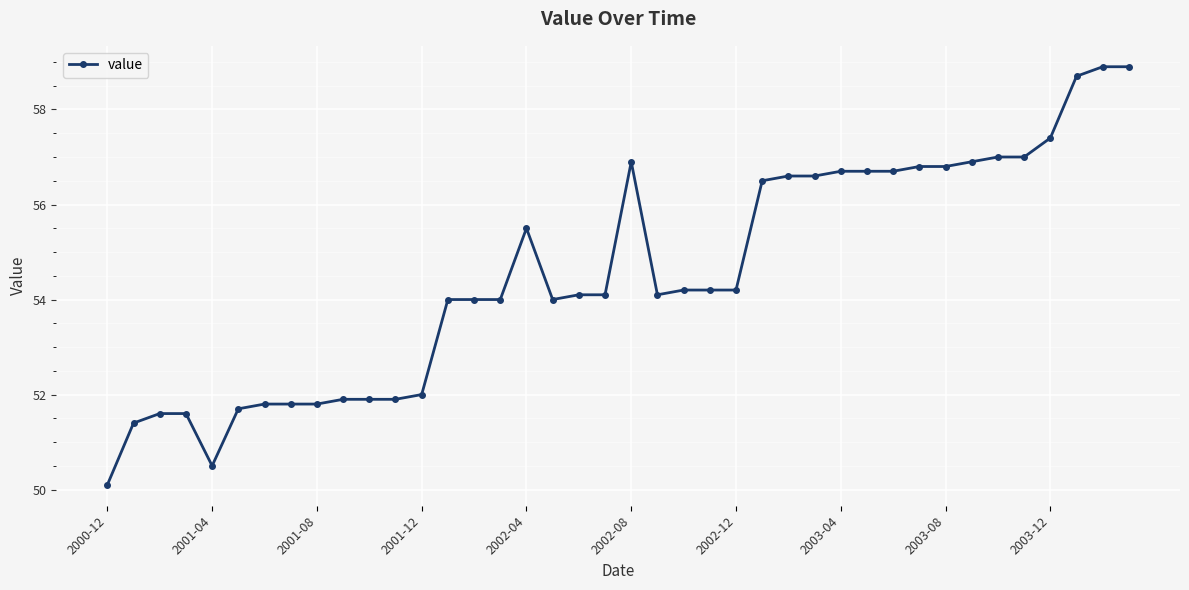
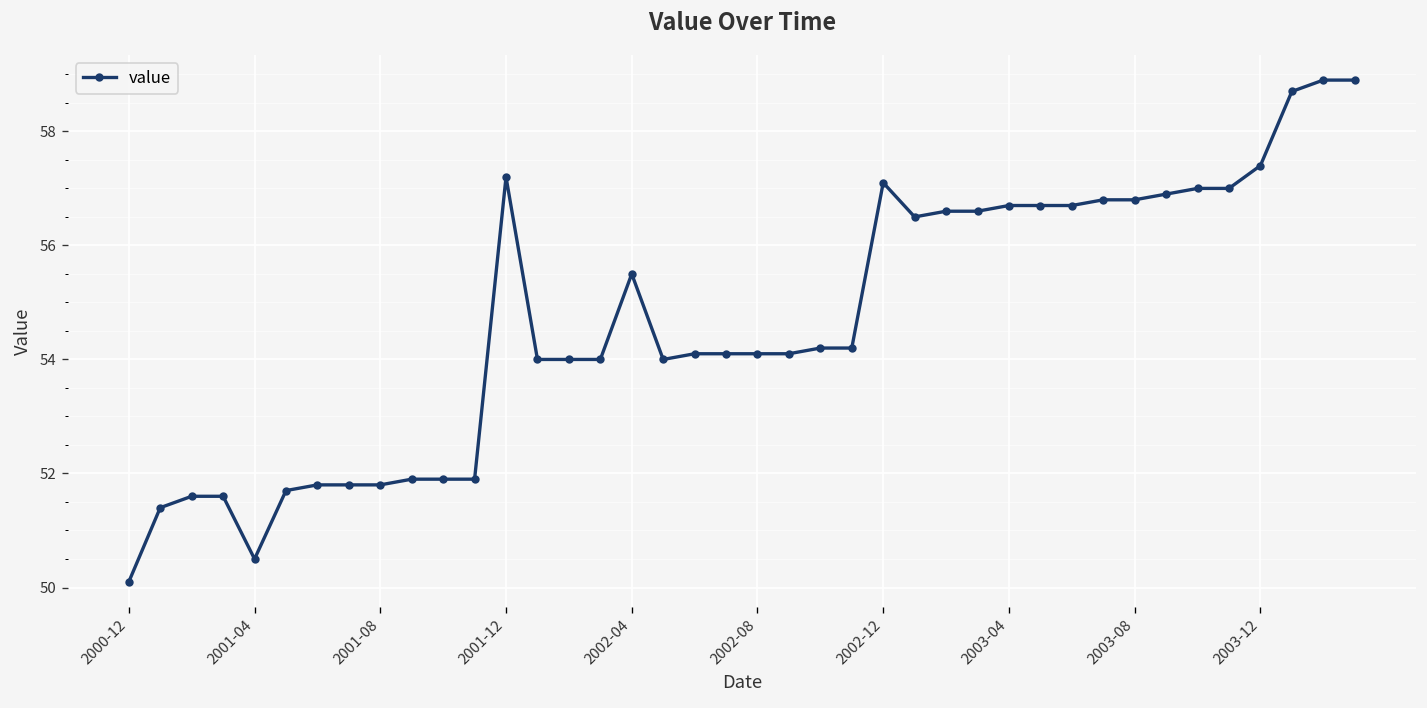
2001-12: 52.0 -> 57.2
2002-08: 56.9 -> 54.1
2002-12: 54.2 -> 57.1
